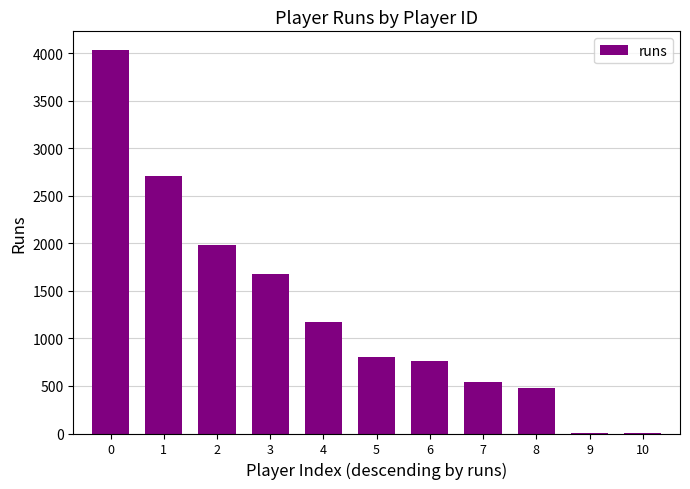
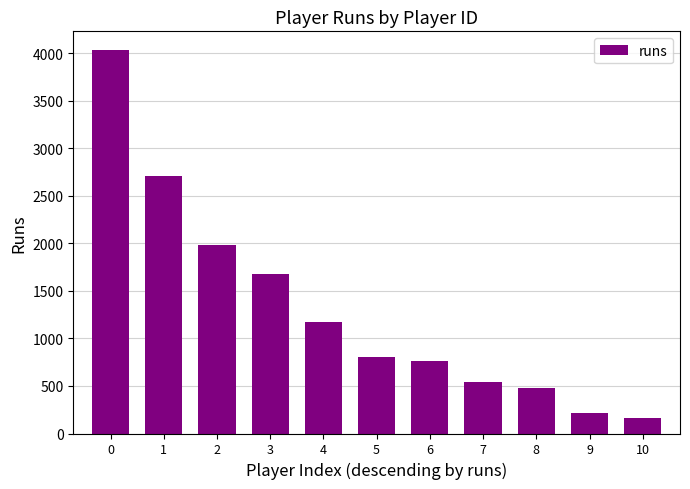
9: 0 -> 200
10: 0 -> 200
